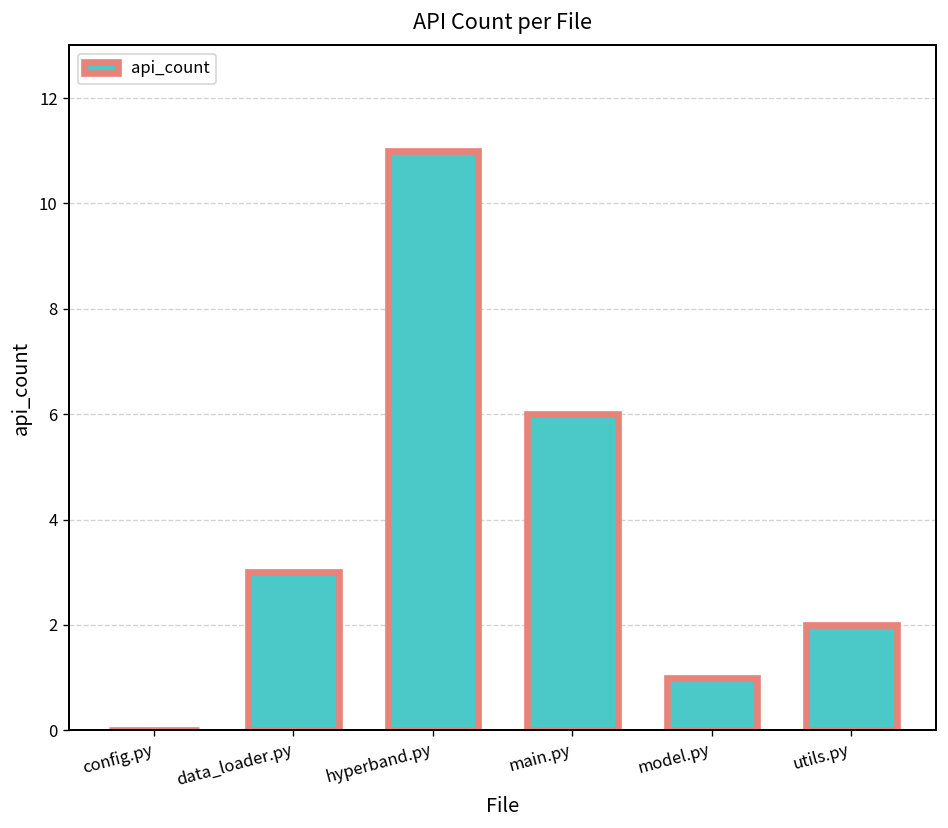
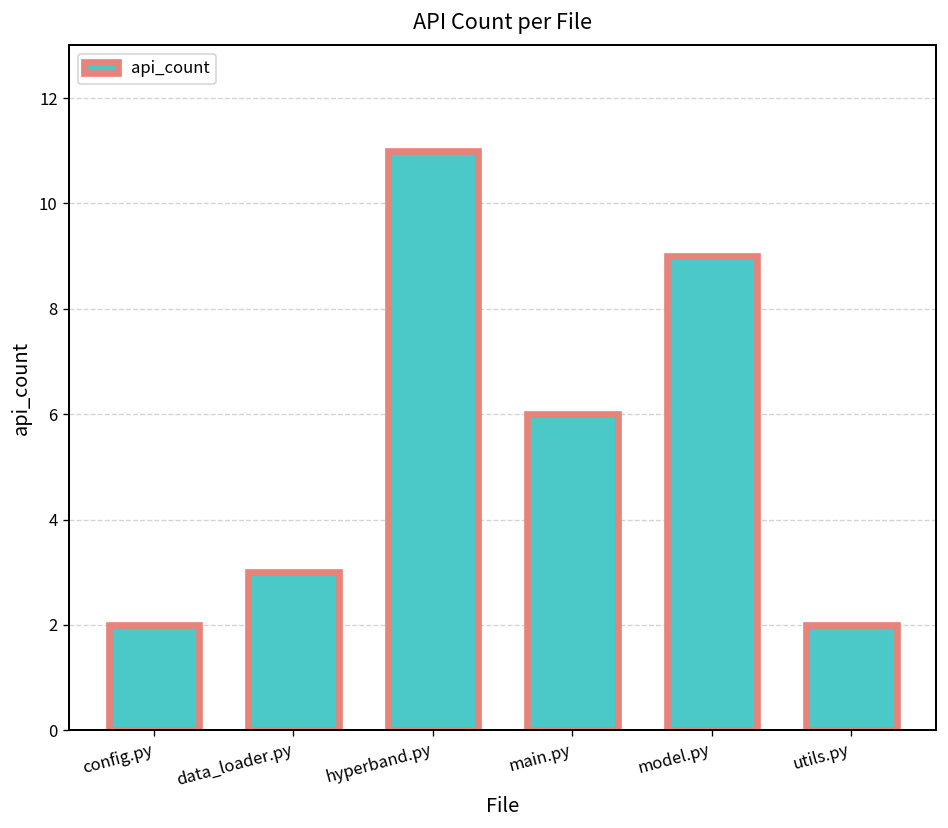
config.py: 0 -> 2
model.py: 1 -> 9
